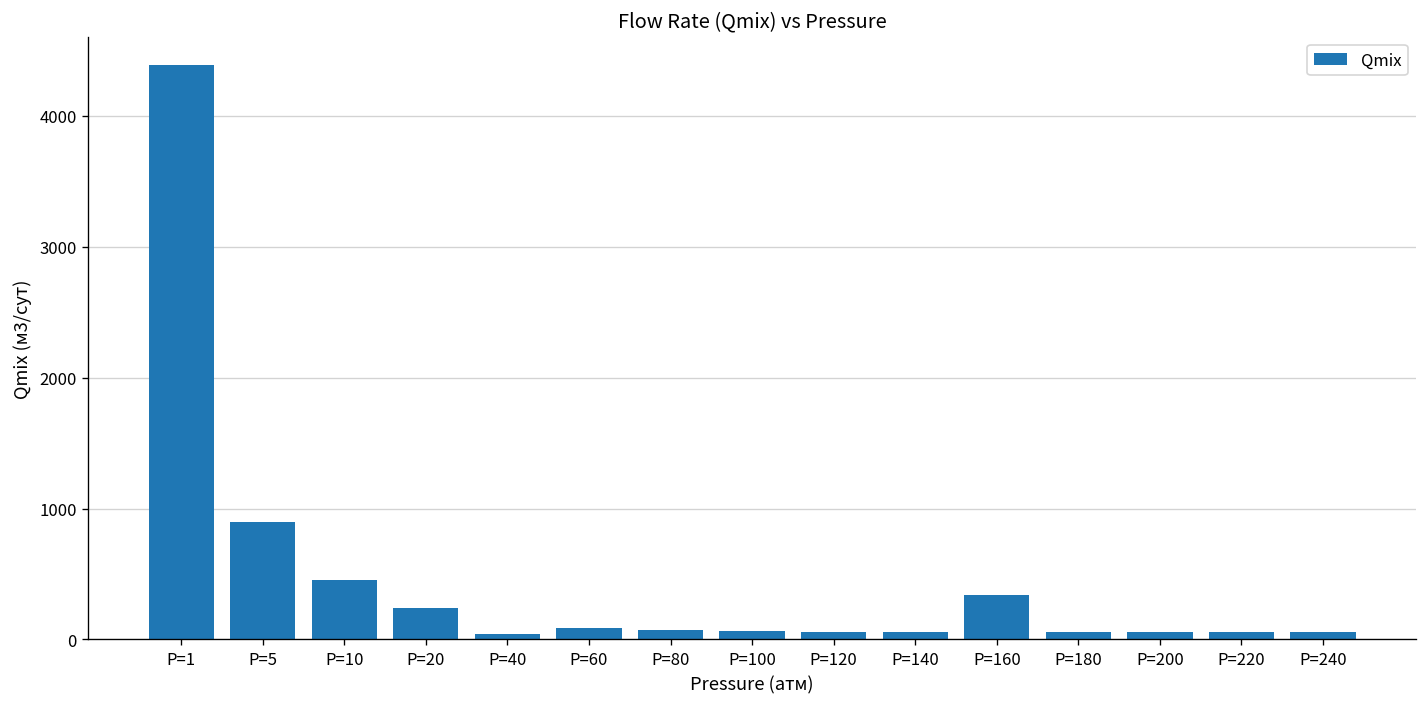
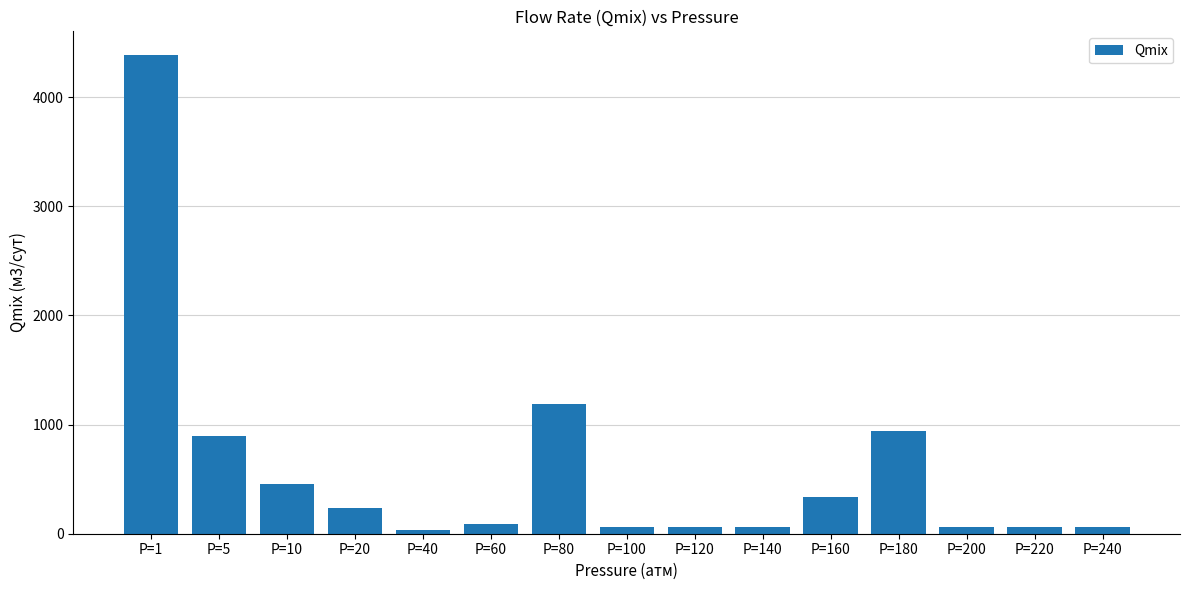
P=80: 70 -> 1190
P=180: 60 -> 940
